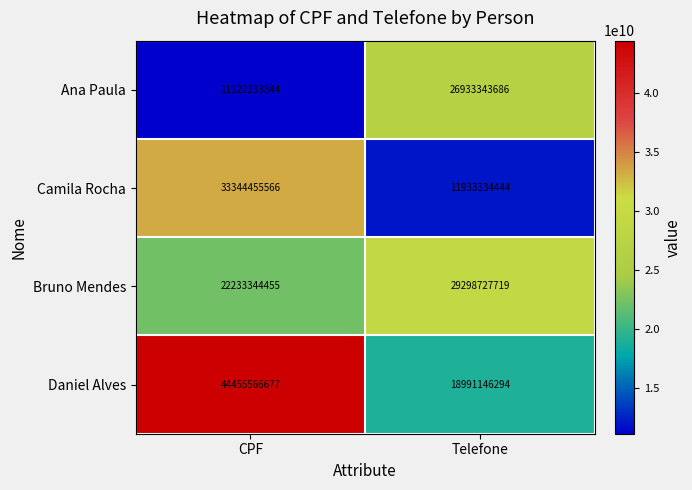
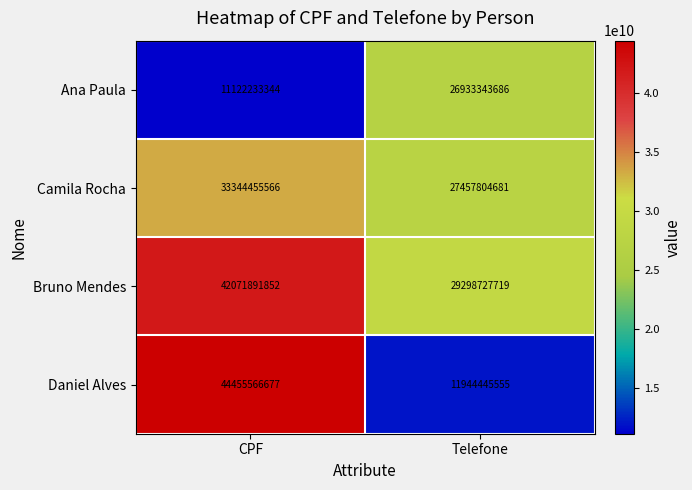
Camila Rocha, Telefone: 11933334444 -> 27457804681
Bruno Mendes, CPF: 22233344455 -> 42071891852
Daniel Alves, Telefone: 18991146294 -> 11944445555
